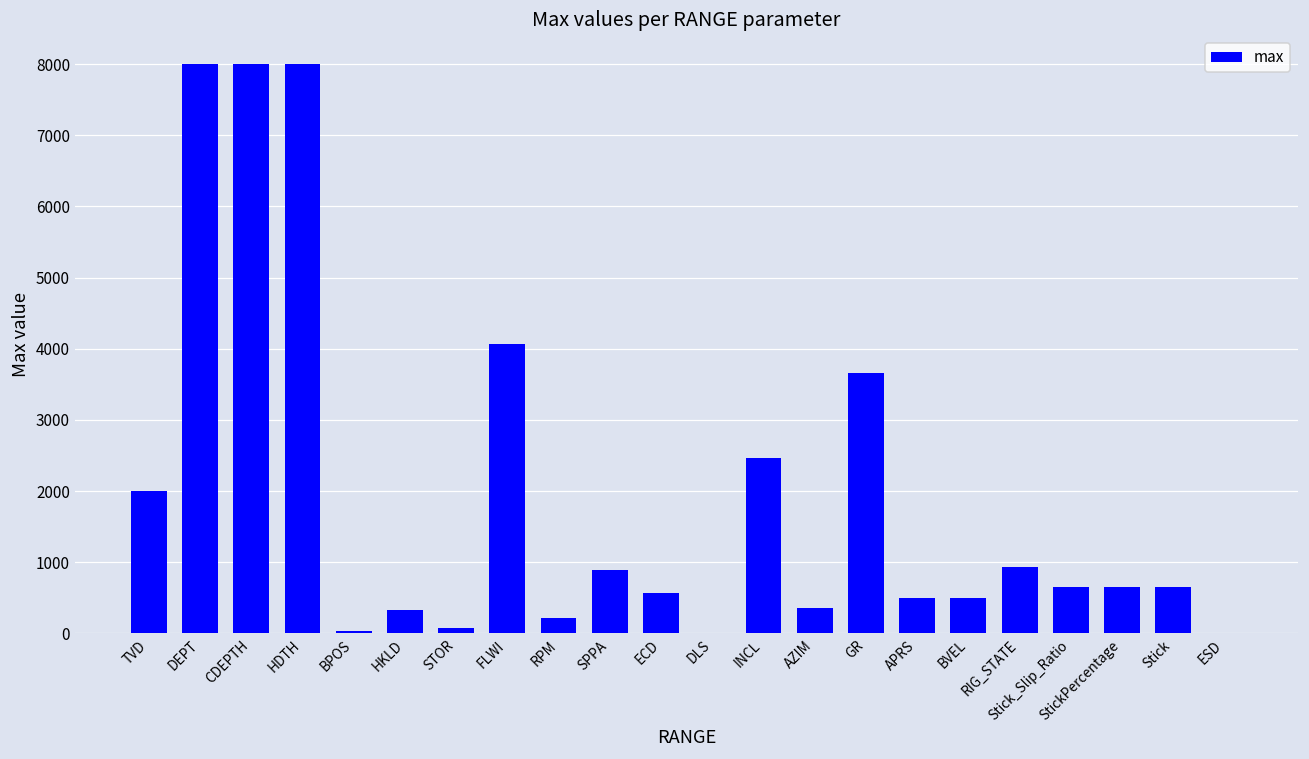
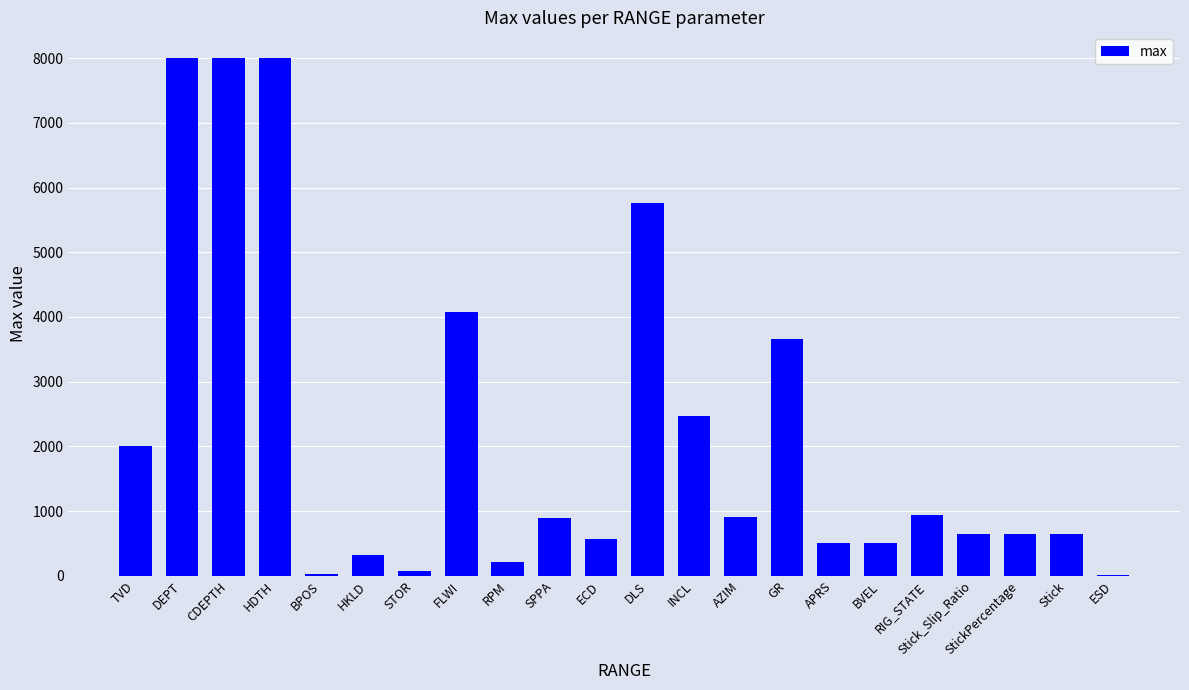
DLS: 0 -> 5800
AZIM: 400 -> 900
